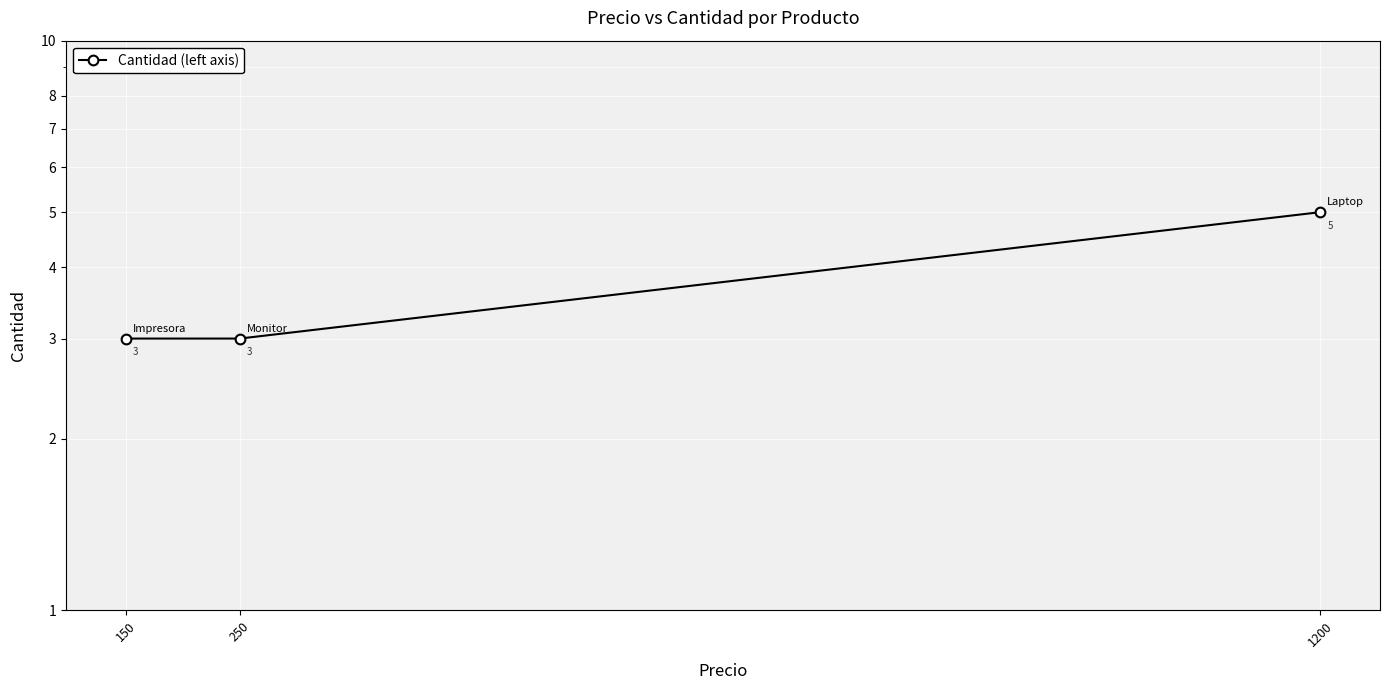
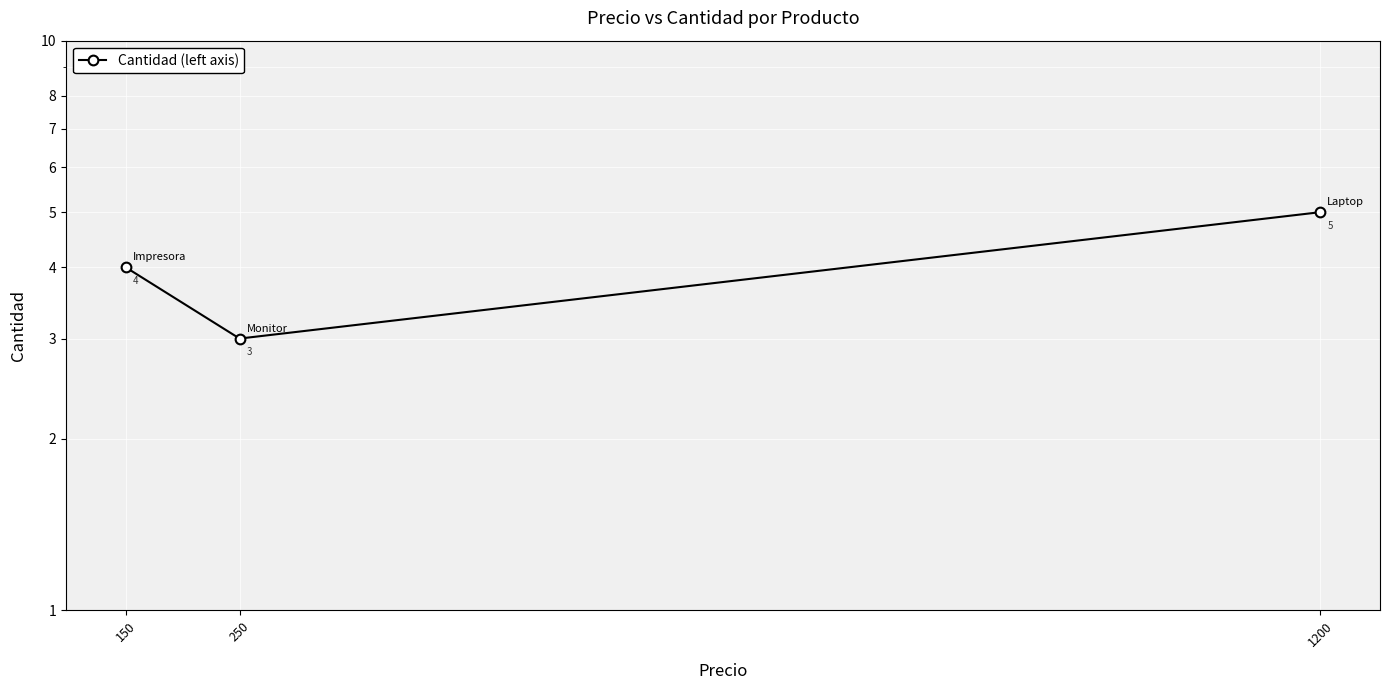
150: 3 -> 4
